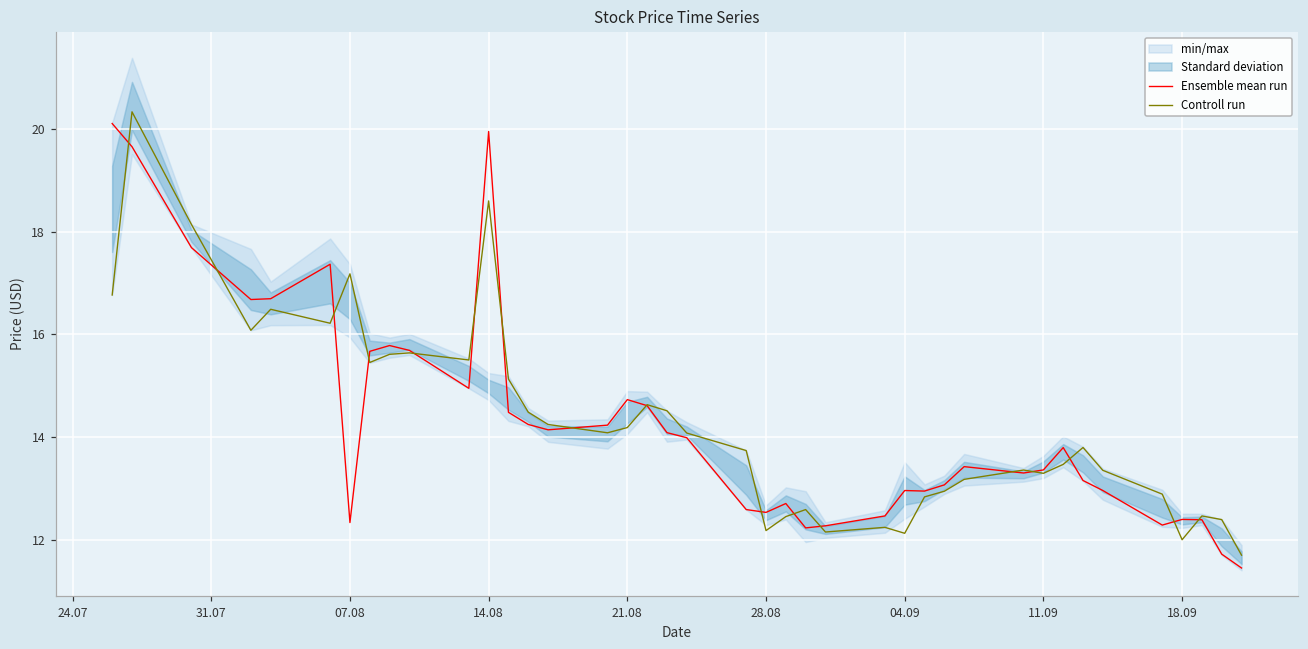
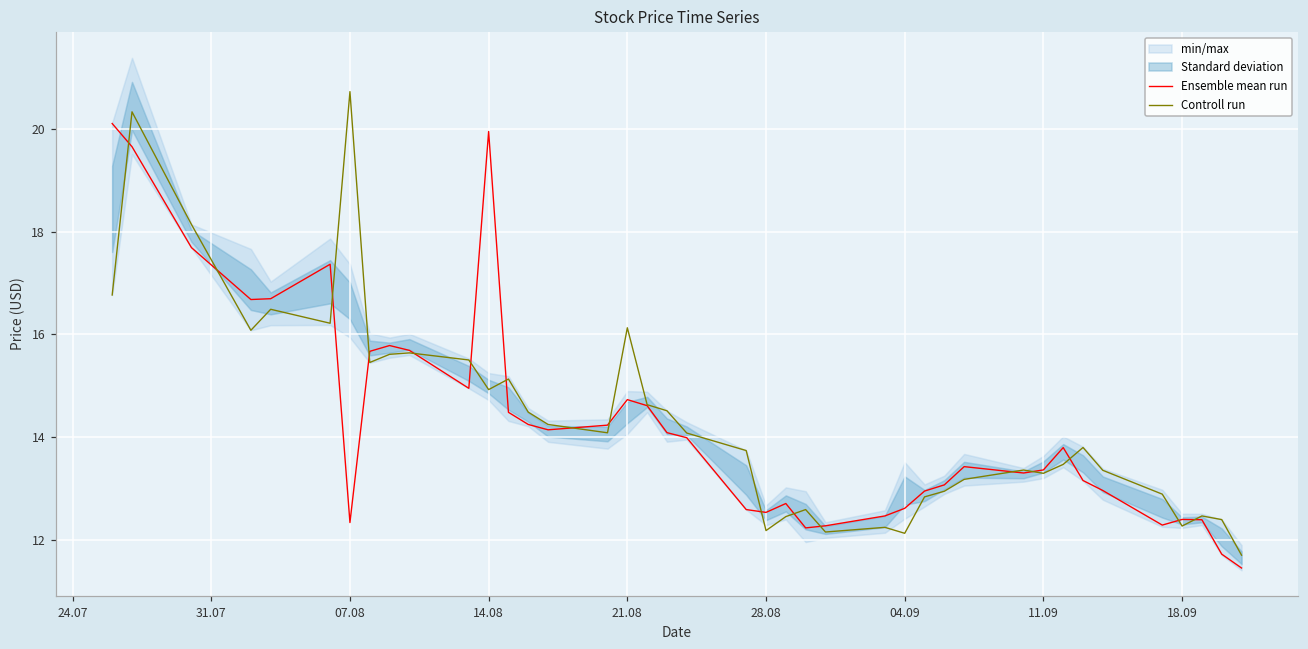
Controll run, 07.08: 17.2 -> 20.7
Controll run, 14.08: 18.6 -> 14.9
Controll run, 21.08: 14.2 -> 16.1
Ensemble mean run, 04.09: 13.0 -> 12.6
Controll run, 18.09: 12.0 -> 12.3
